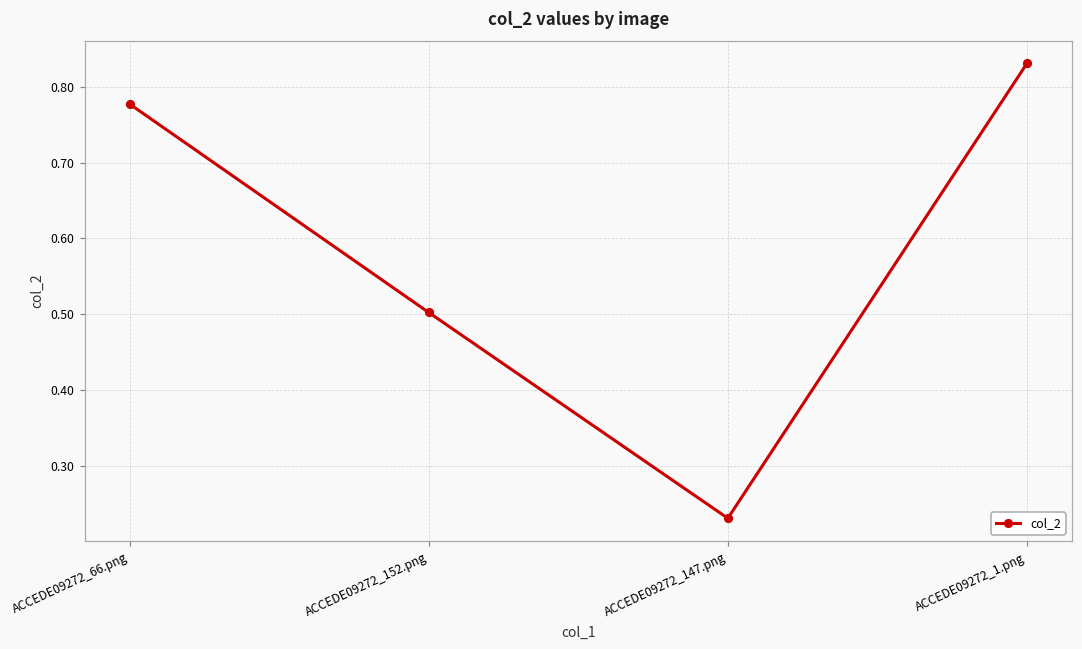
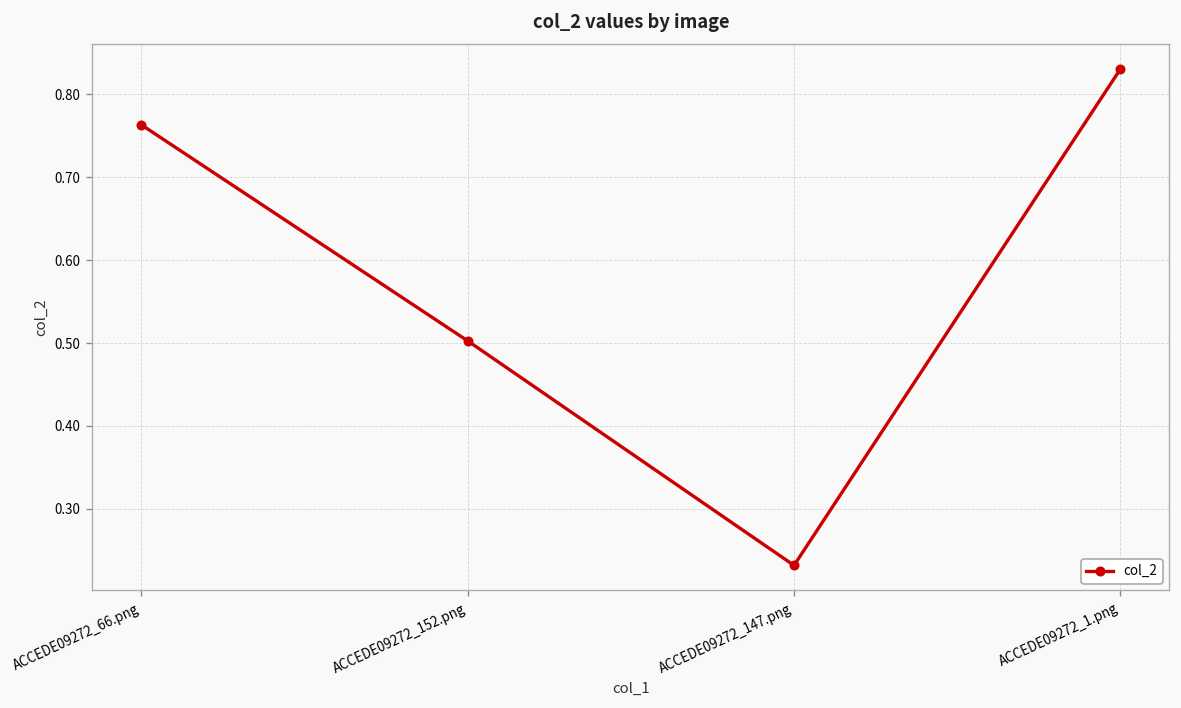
ACCEDE09272_66.png: 0.78 -> 0.76
